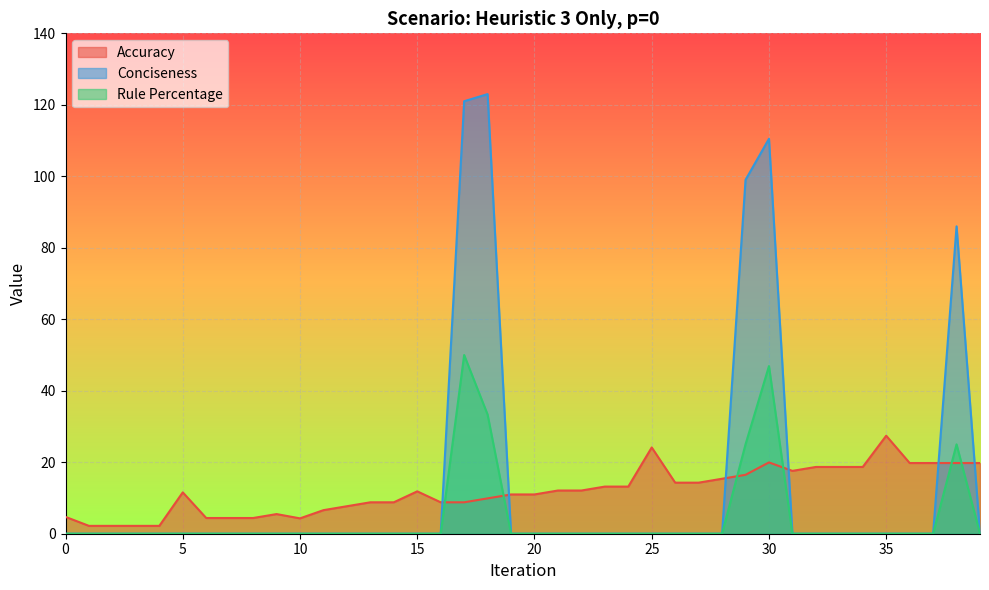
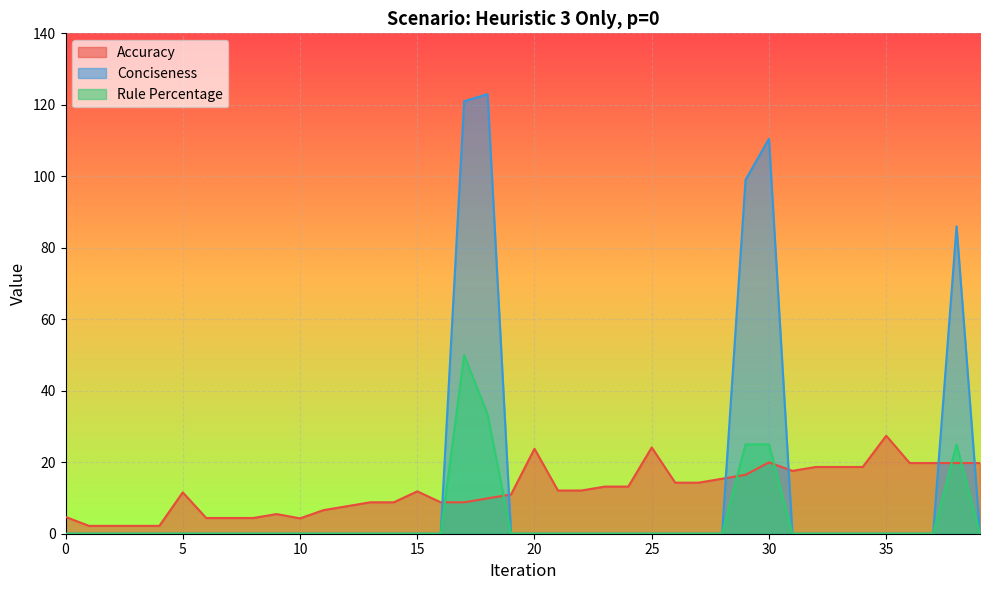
Accuracy, 20: 11 -> 24
Rule Percentage, 30: 47 -> 25
